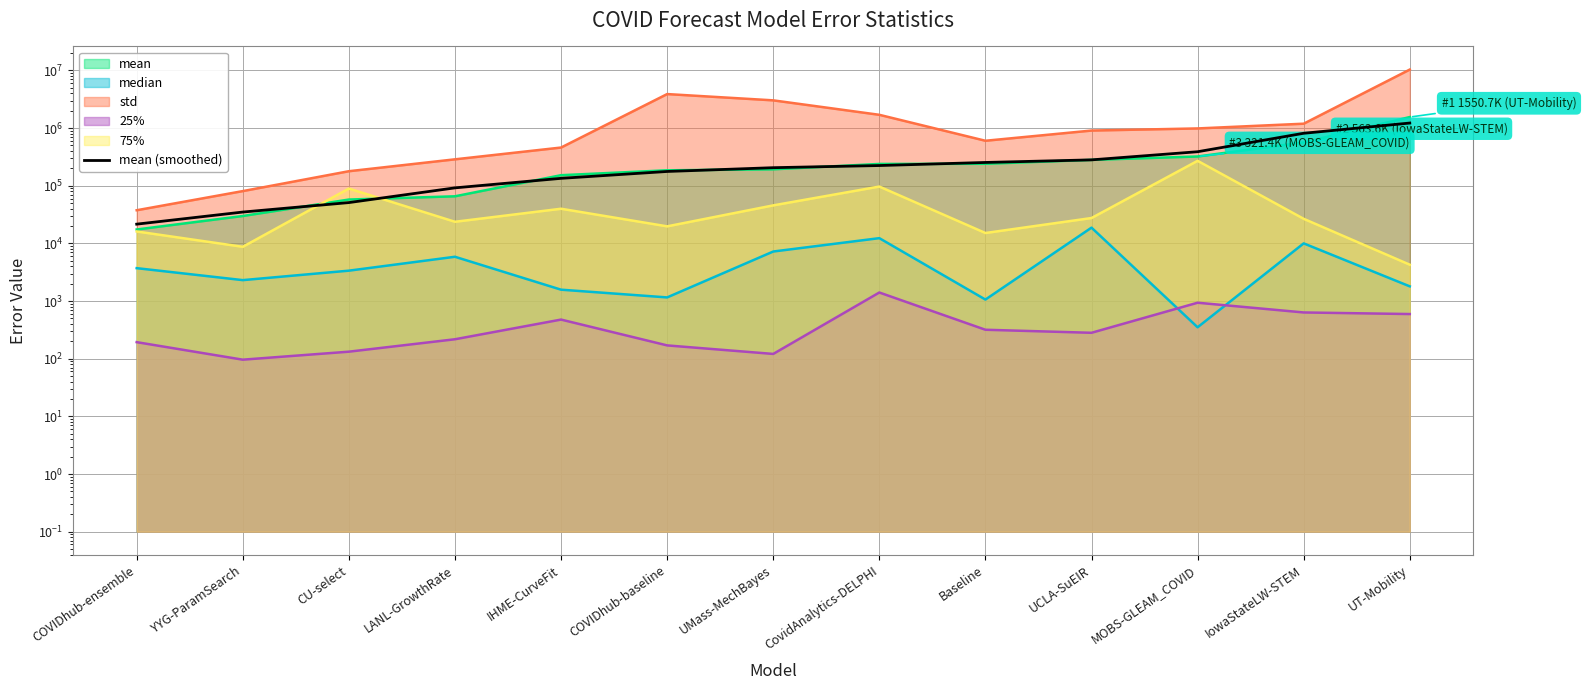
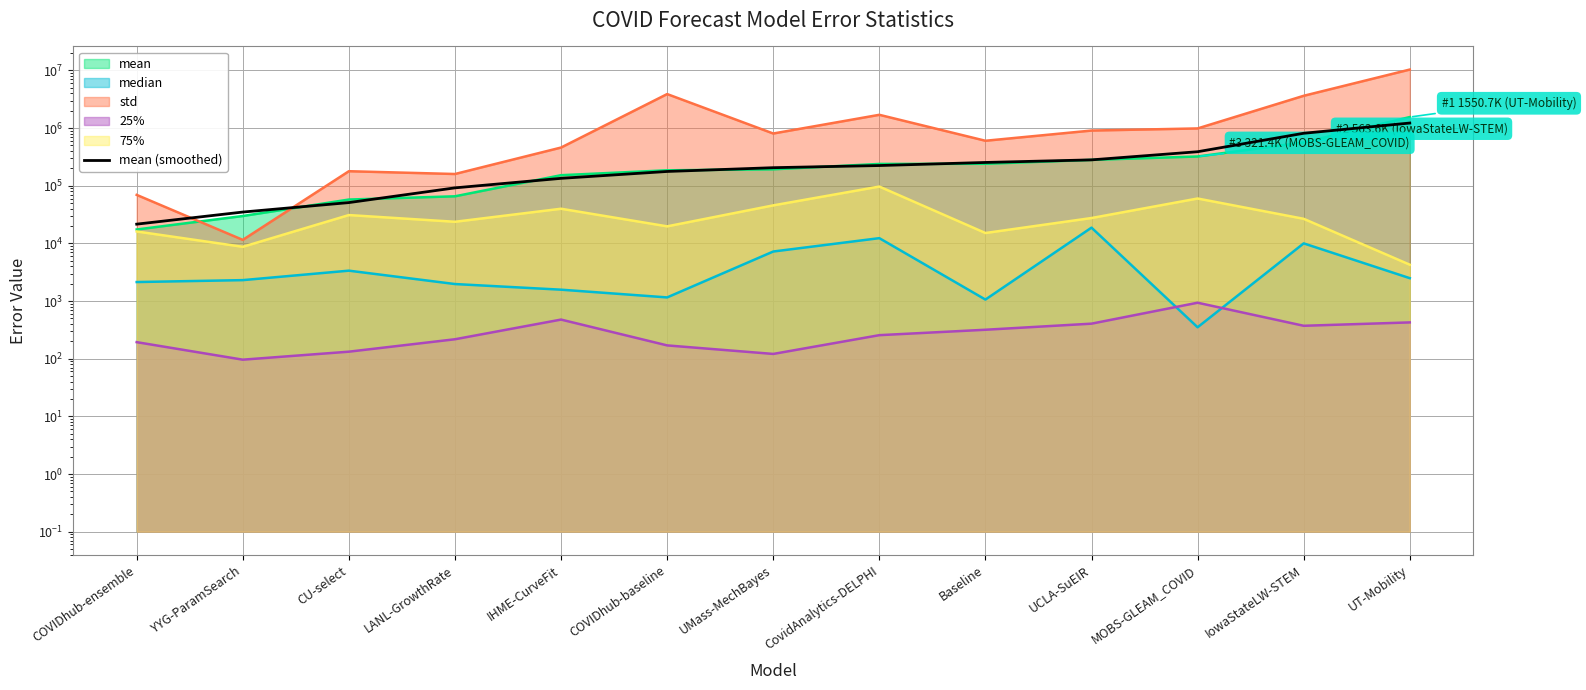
median, COVIDhub-ensemble: 4000 -> 2100
std, COVIDhub-ensemble: 40000 -> 70000
std, YYG-ParamSearch: 80000 -> 11000
75%, CU-select: 90000 -> 30000
median, LANL-GrowthRate: 6000 -> 2000
std, LANL-GrowthRate: 300000 -> 160000
std, UMass-MechBayes: 3000000 -> 800000
25%, CovidAnalytics-DELPHI: 1400 -> 300
25%, UCLA-SuEIR: 300 -> 400
75%, MOBS-GLEAM_COVID: 300000 -> 60000
std, IowaStateLW-STEM: 1200000 -> 4000000
25%, IowaStateLW-STEM: 600 -> 400
median, UT-Mobility: 1800 -> 2500
25%, UT-Mobility: 600 -> 400
